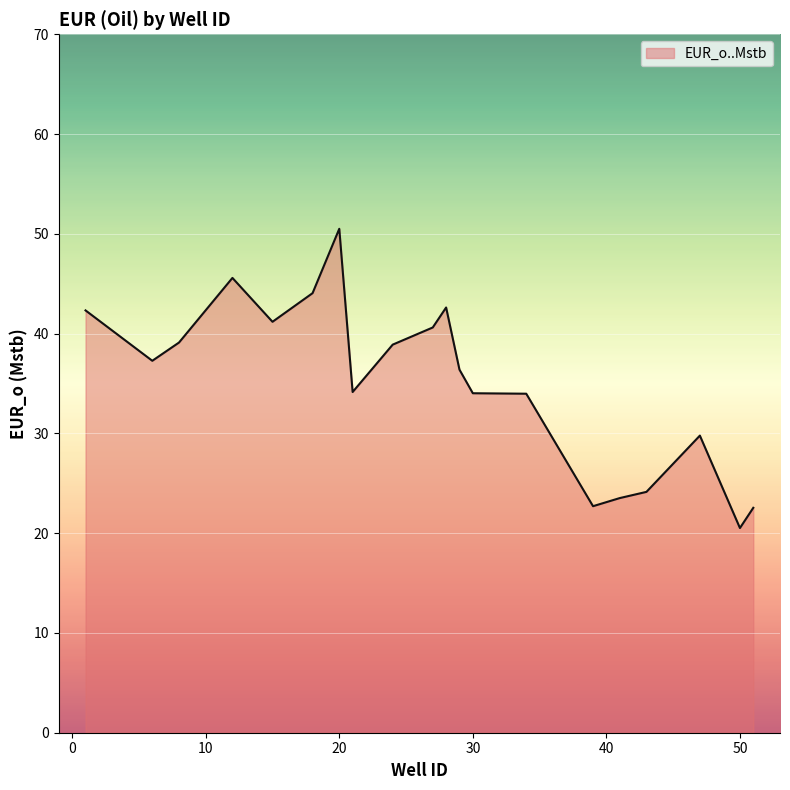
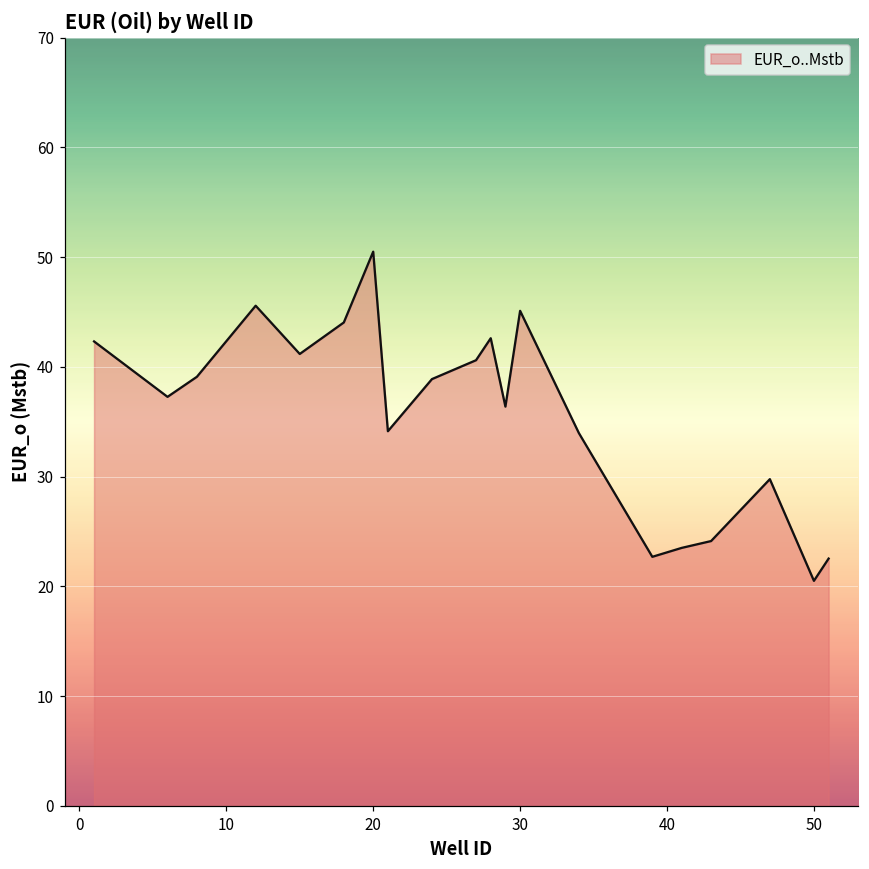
30: 34 -> 45
